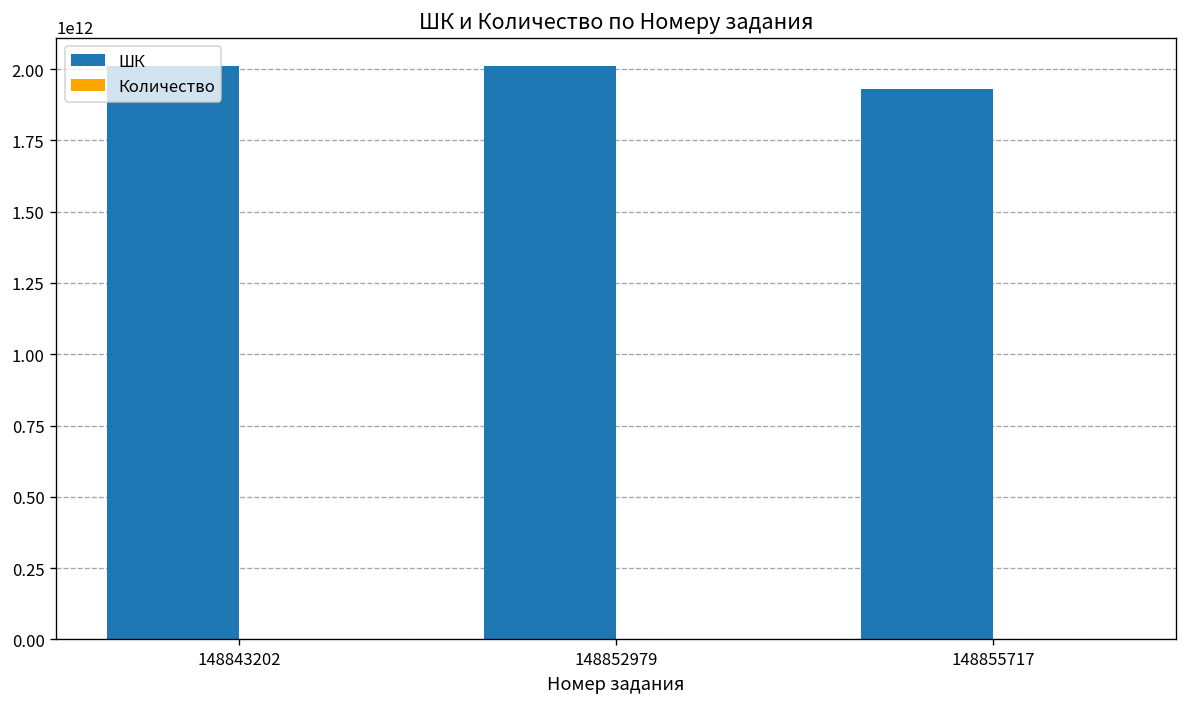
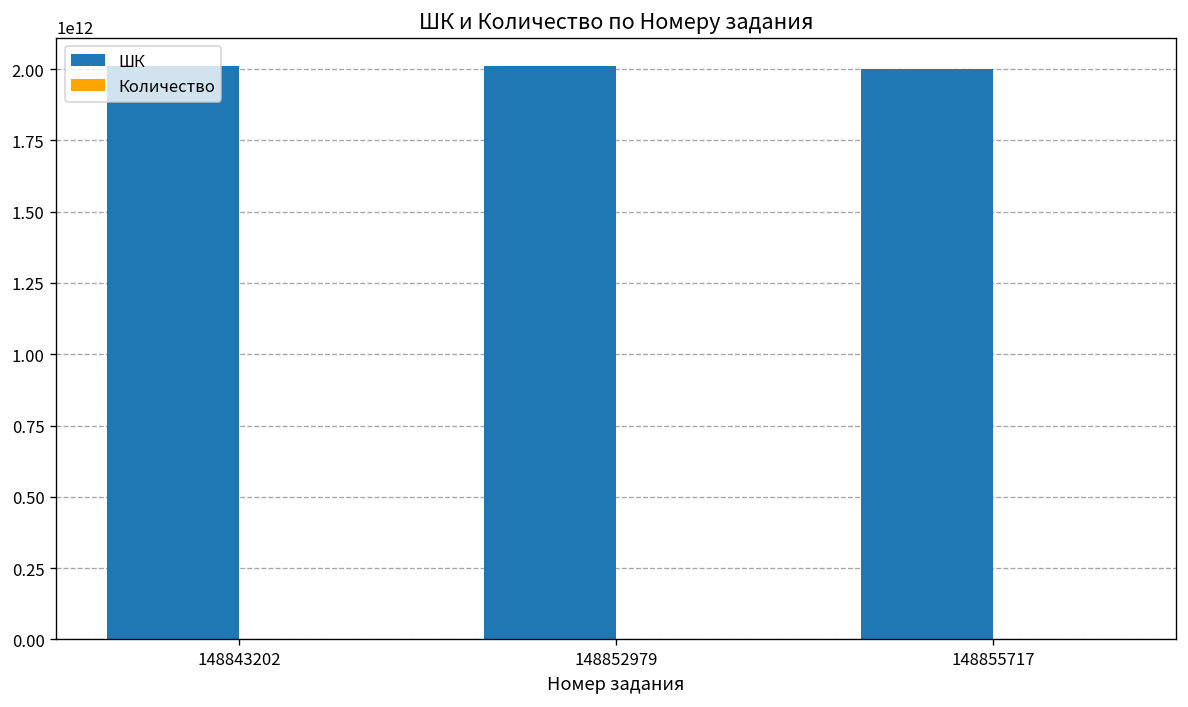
ШК, 148855717: 1930000000000 -> 2000000000000
